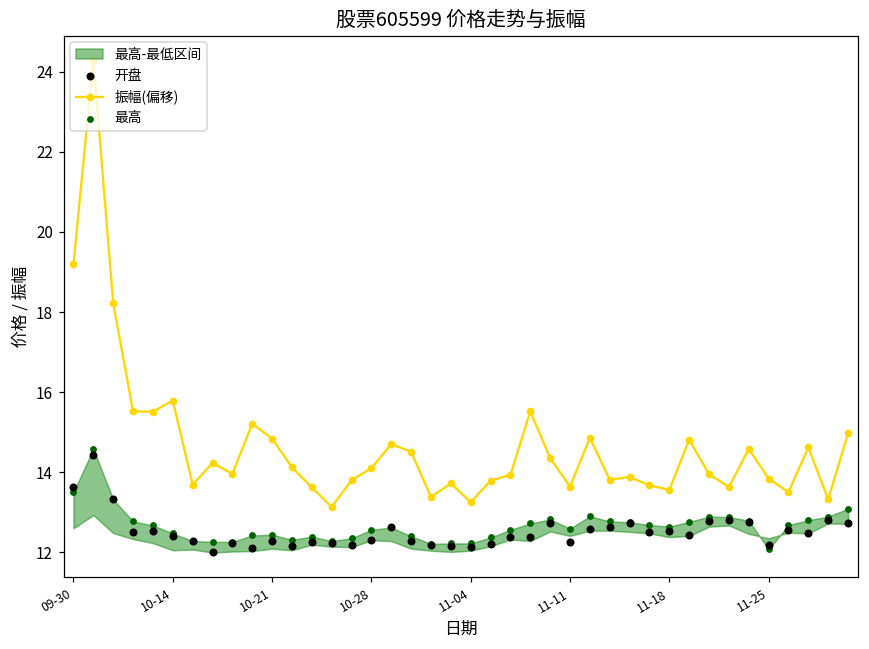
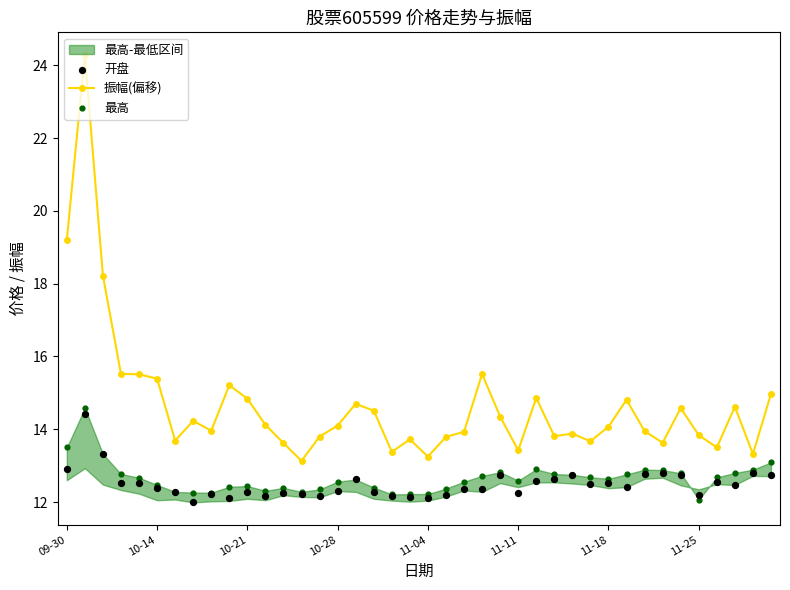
开盘, 09-30: 13.6 -> 12.9
振幅(偏移), 10-14: 15.8 -> 15.4
振幅(偏移), 11-11: 13.6 -> 13.4
振幅(偏移), 11-18: 13.6 -> 14.1
